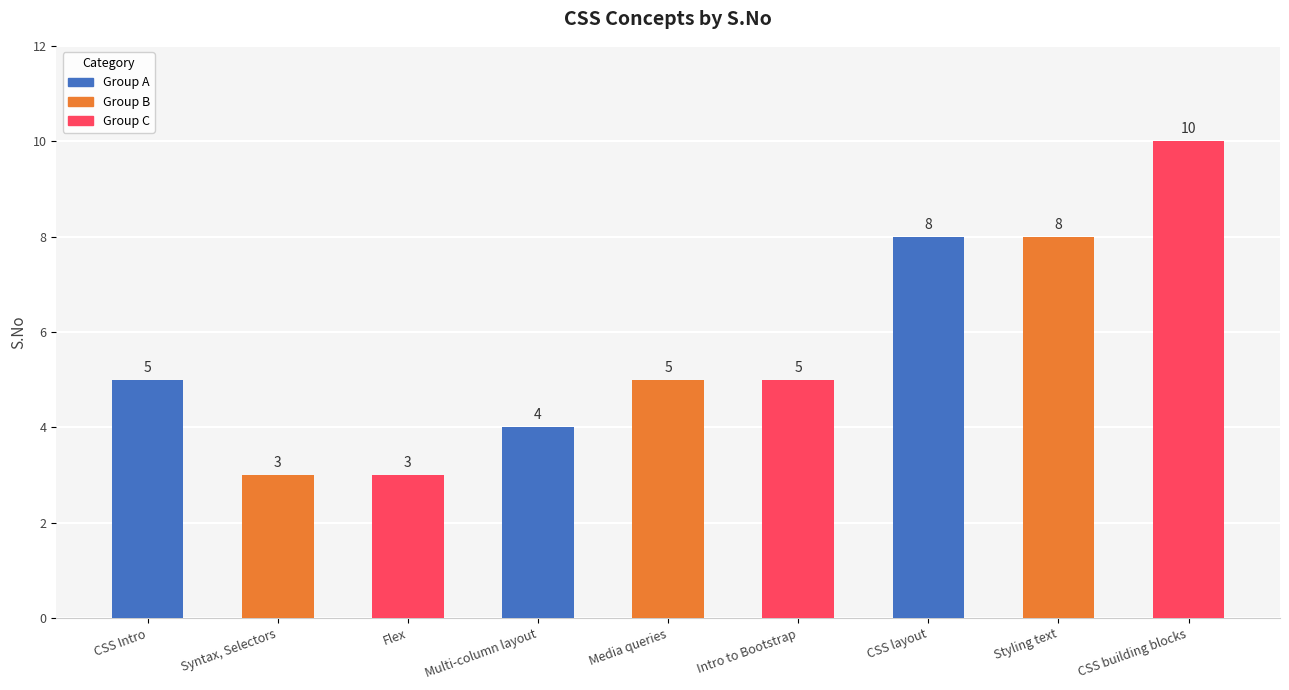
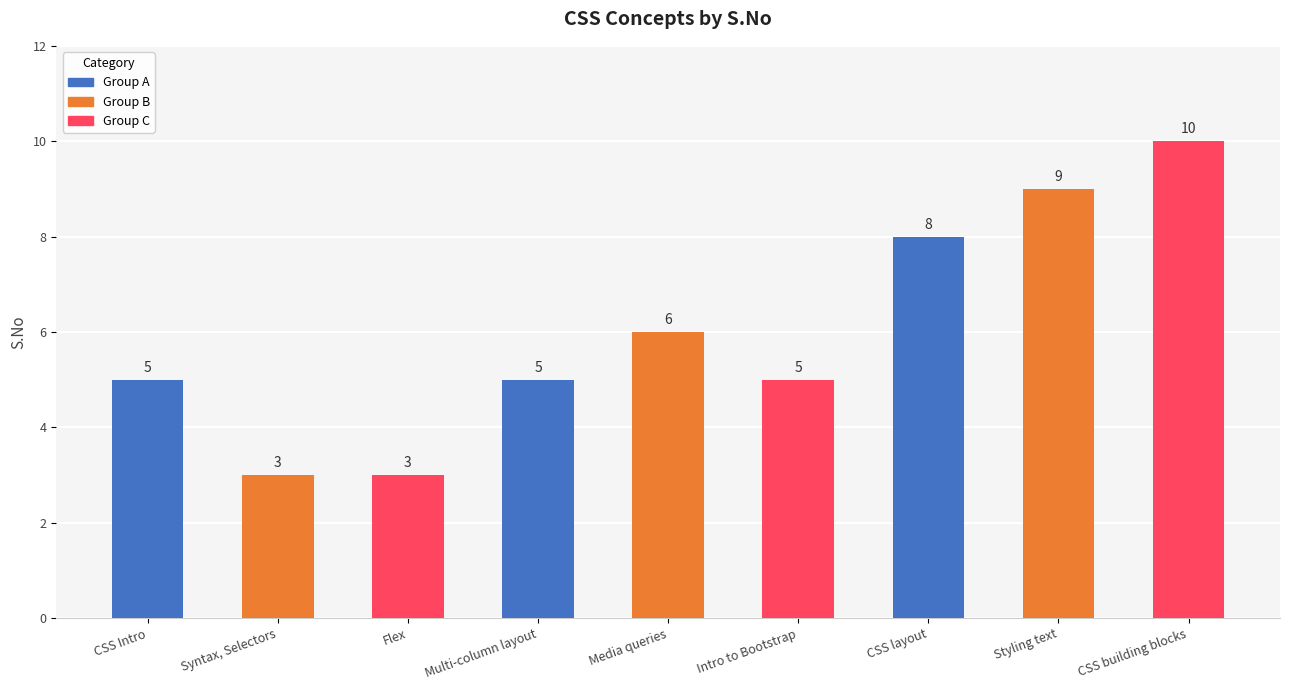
Multi-column layout: 4 -> 5
Media queries: 5 -> 6
Styling text: 8 -> 9
